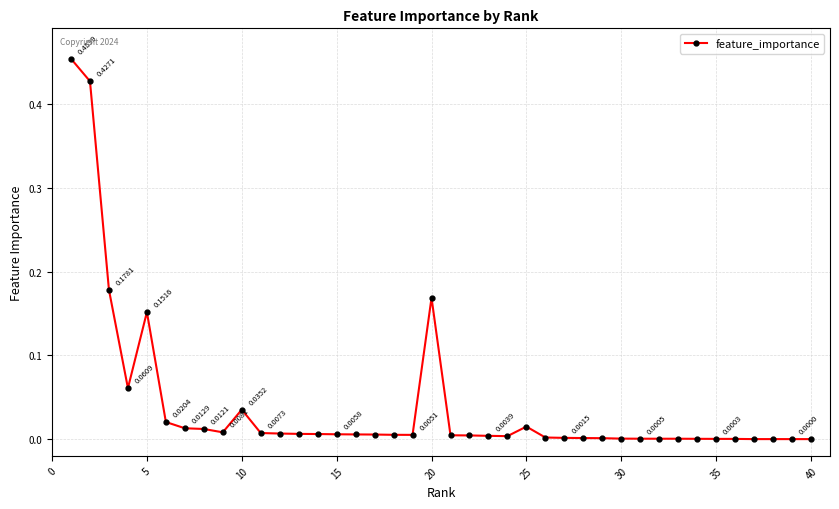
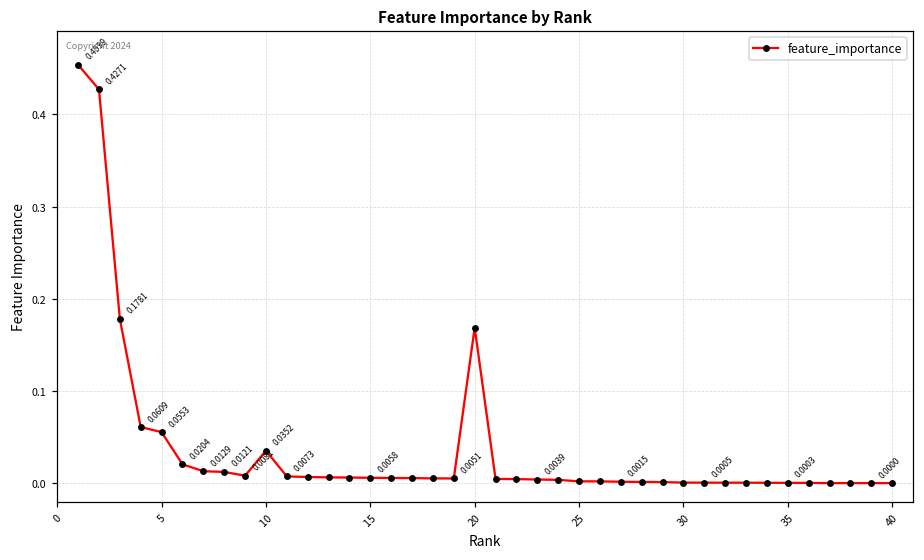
5: 0.1516 -> 0.0553
25: 0.01 -> 0.00
